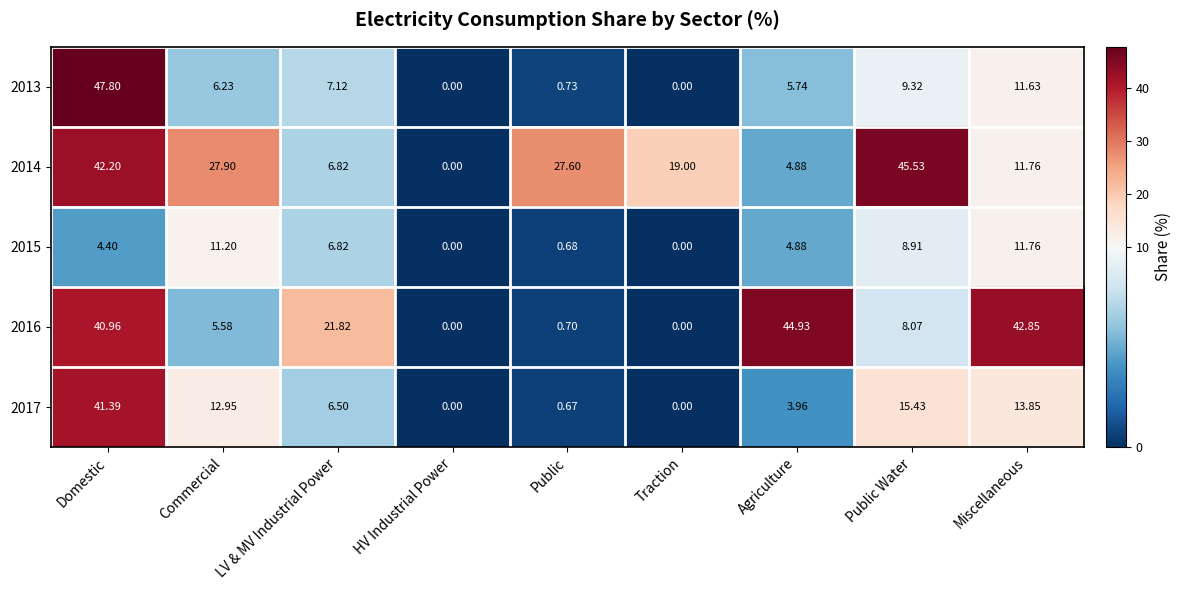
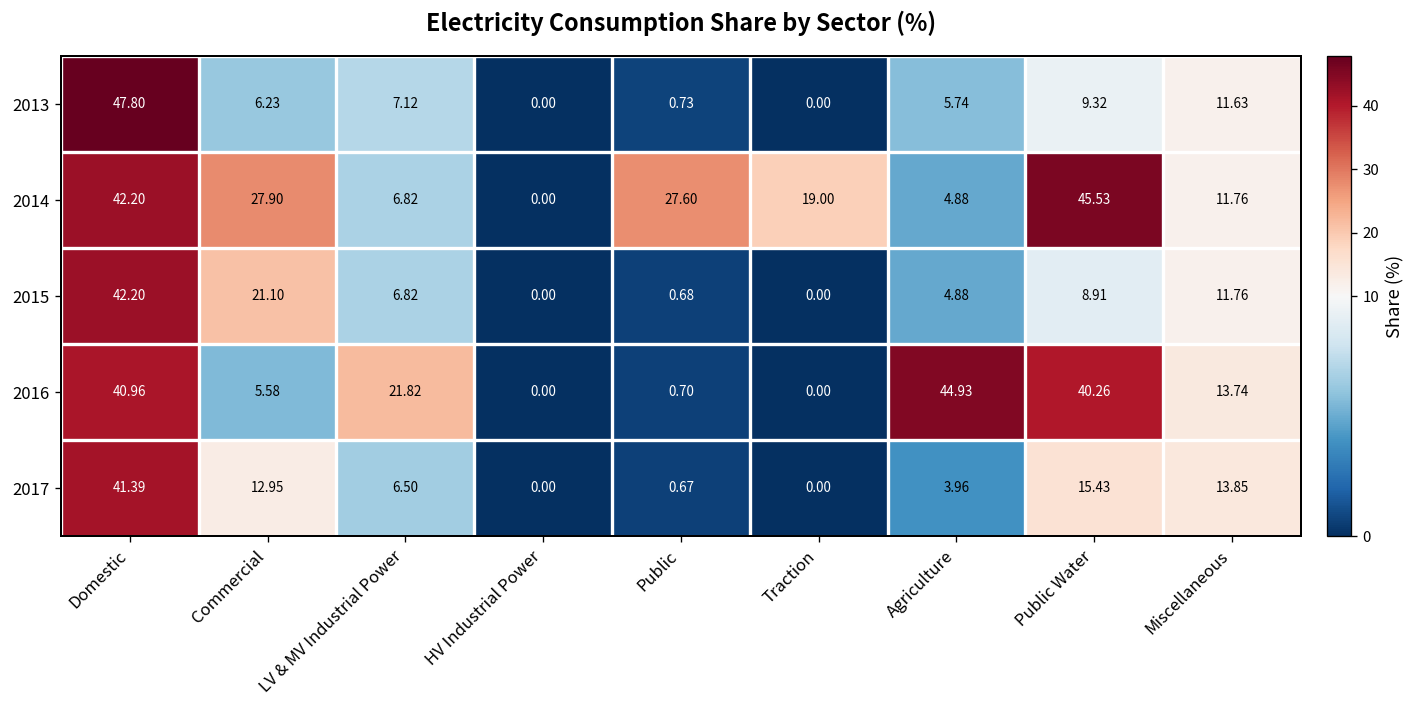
2015, Domestic: 4.40 -> 42.20
2015, Commercial: 11.20 -> 21.10
2016, Public Water: 8.07 -> 40.26
2016, Miscellaneous: 42.85 -> 13.74
